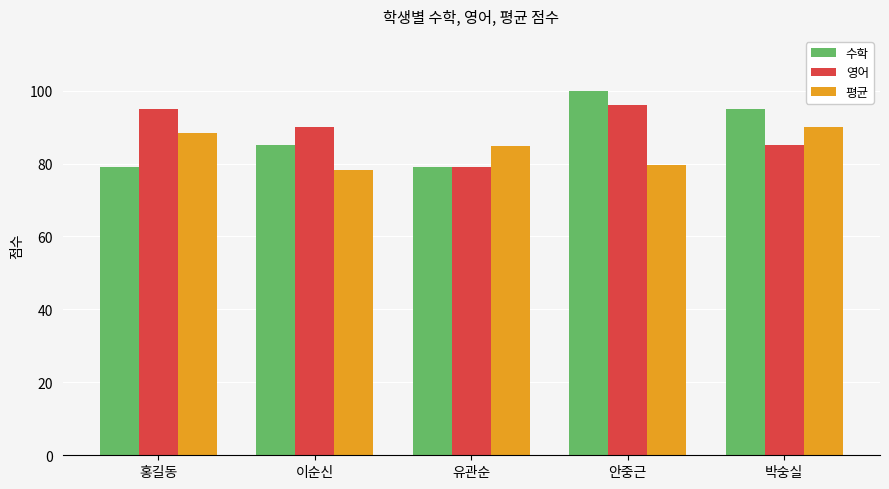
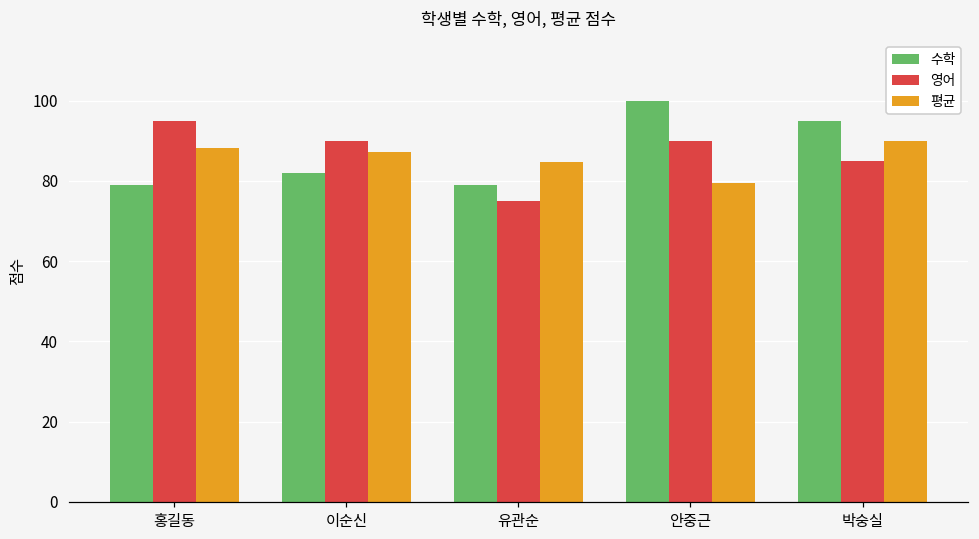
수학, 이순신: 85 -> 82
평균, 이순신: 78 -> 87
영어, 유관순: 79 -> 75
영어, 안중근: 96 -> 90
